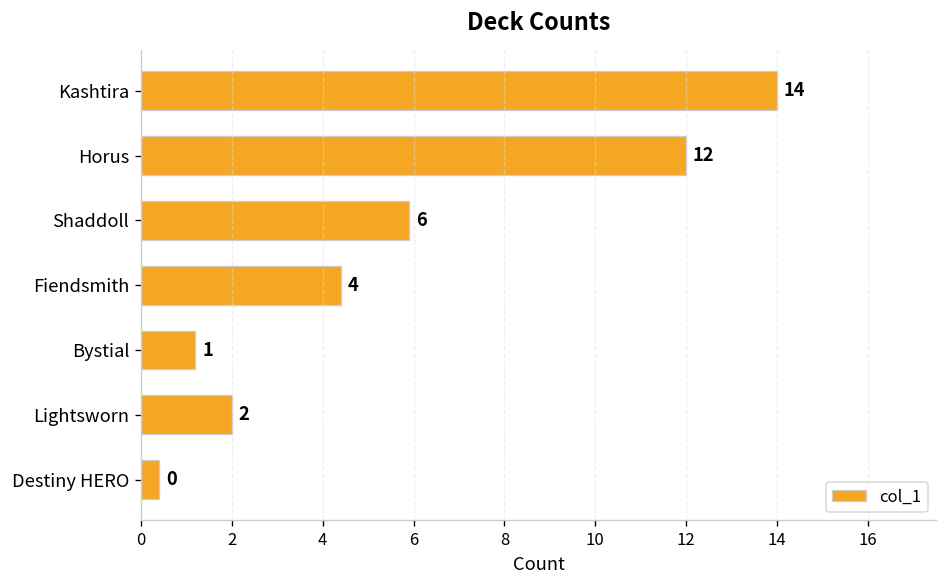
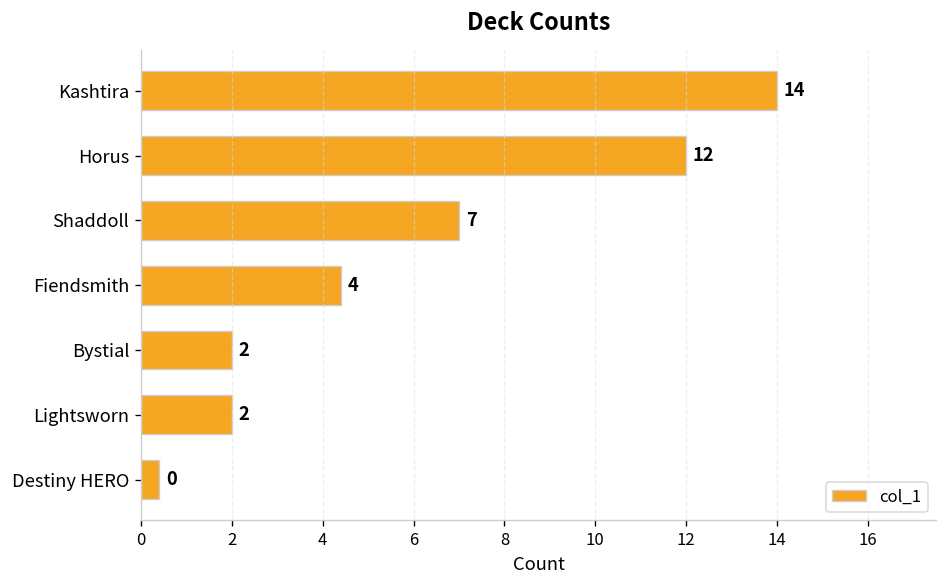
Shaddoll: 6 -> 7
Bystial: 1 -> 2
